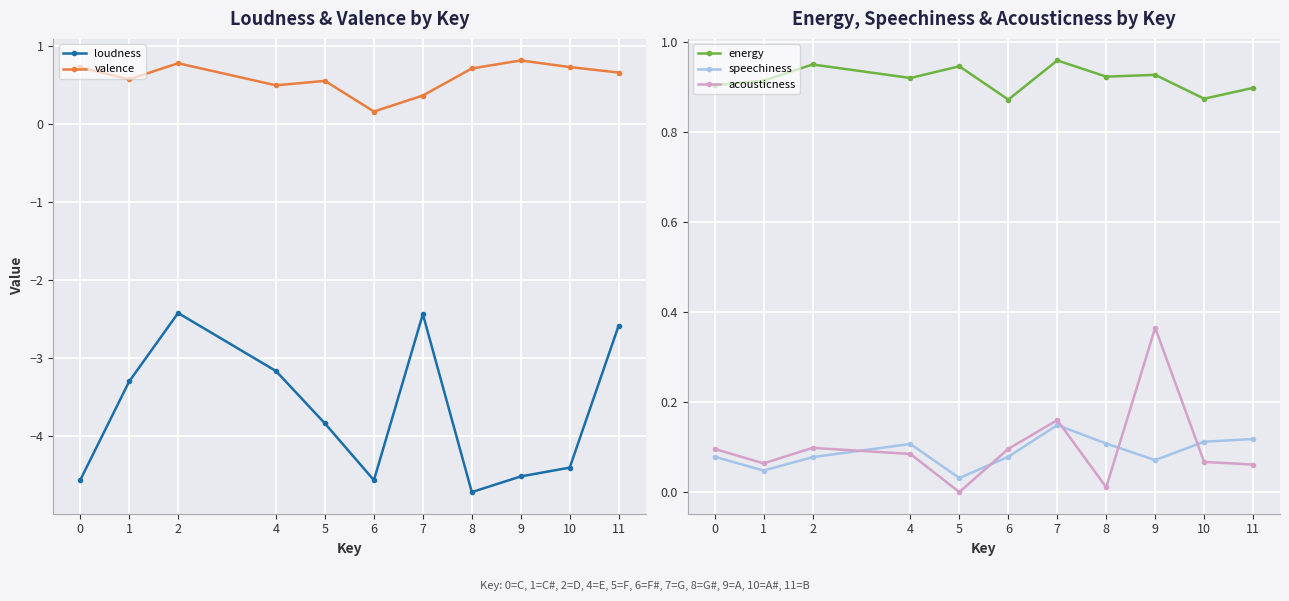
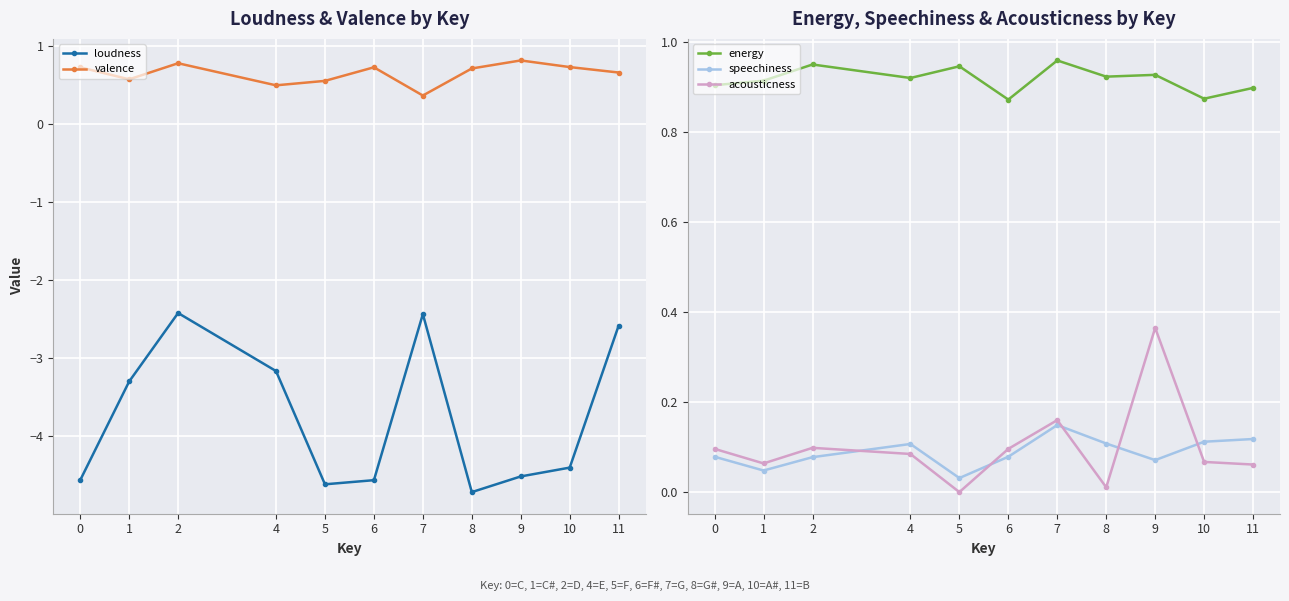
Loudness & Valence by Key, loudness, 5: -3.8 -> -4.6
Loudness & Valence by Key, valence, 6: 0.2 -> 0.7
